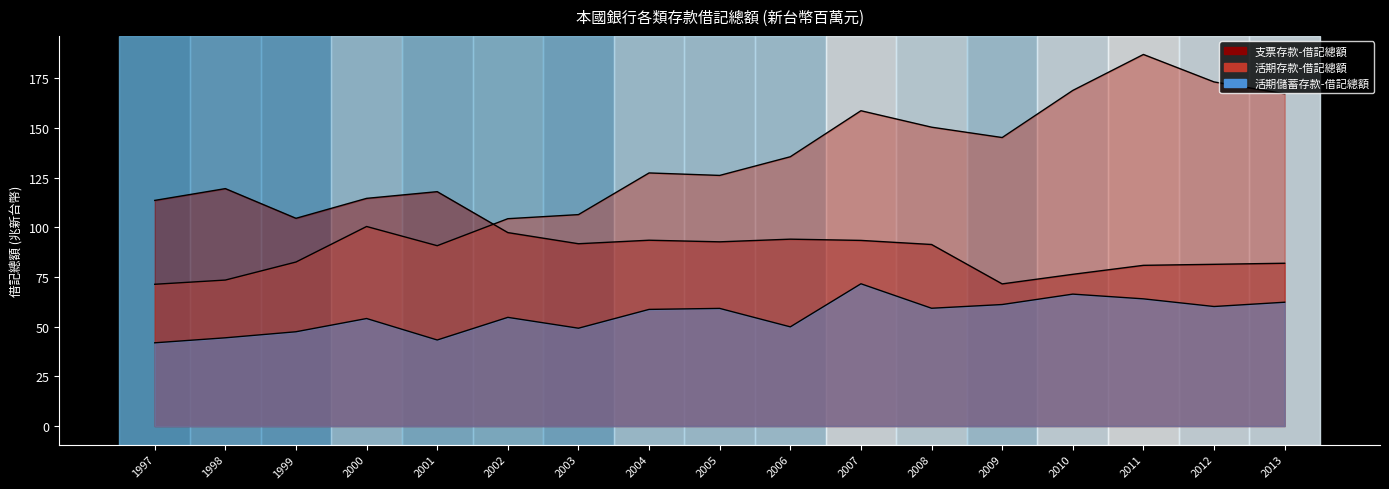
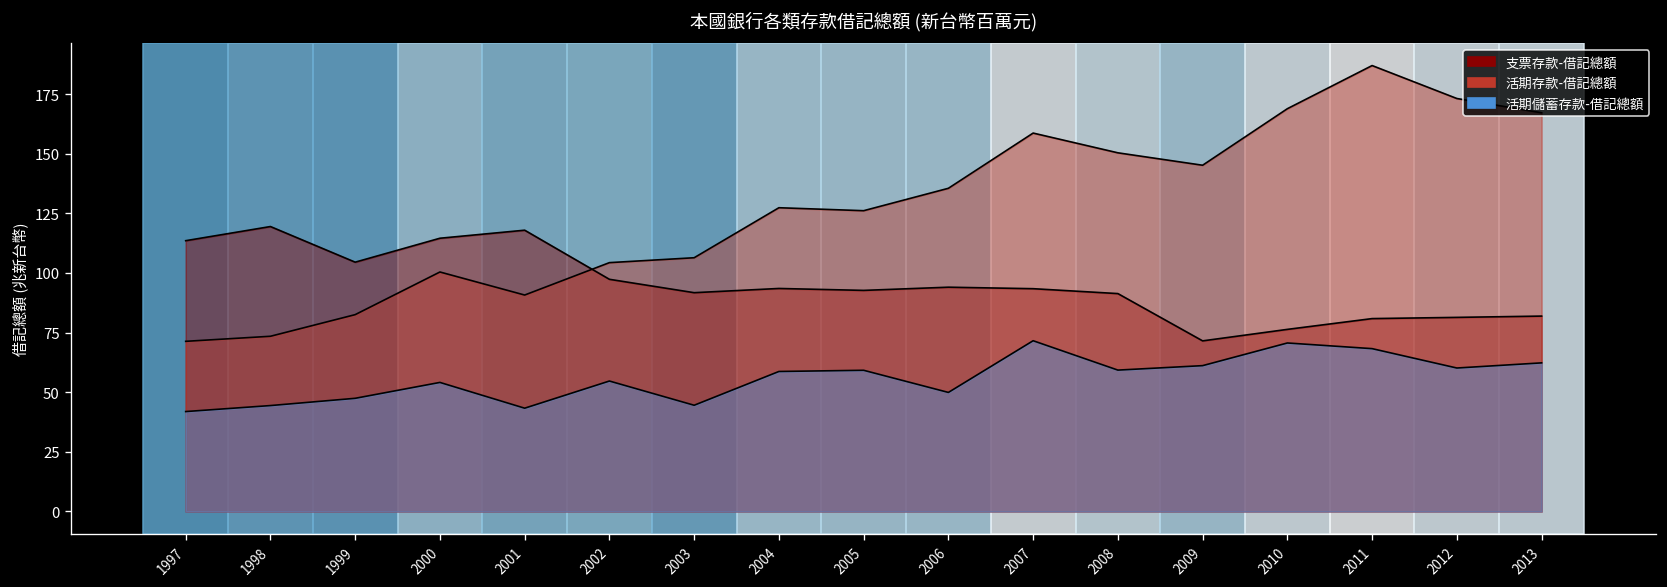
活期儲蓄存款-借記總額, 2003: 49 -> 45
活期儲蓄存款-借記總額, 2010: 66 -> 71
活期儲蓄存款-借記總額, 2011: 64 -> 68
